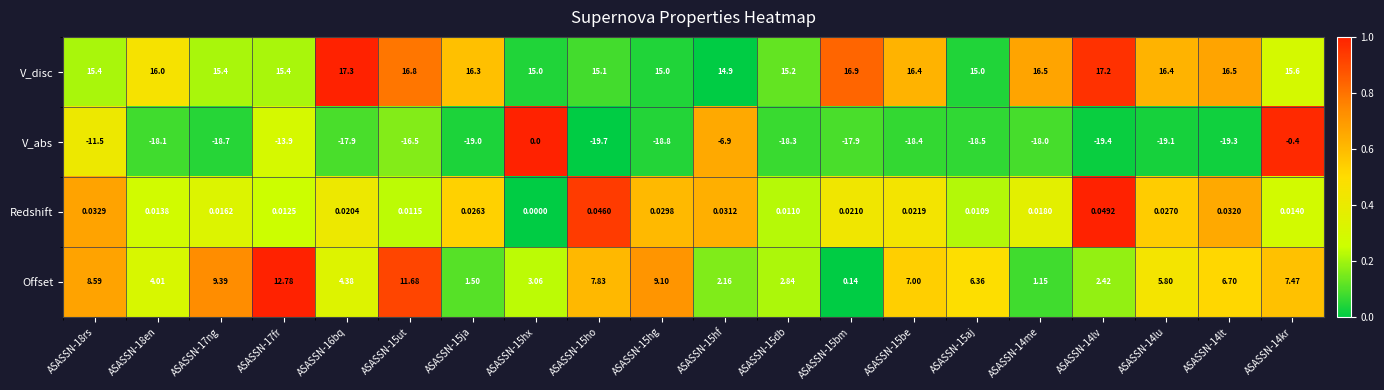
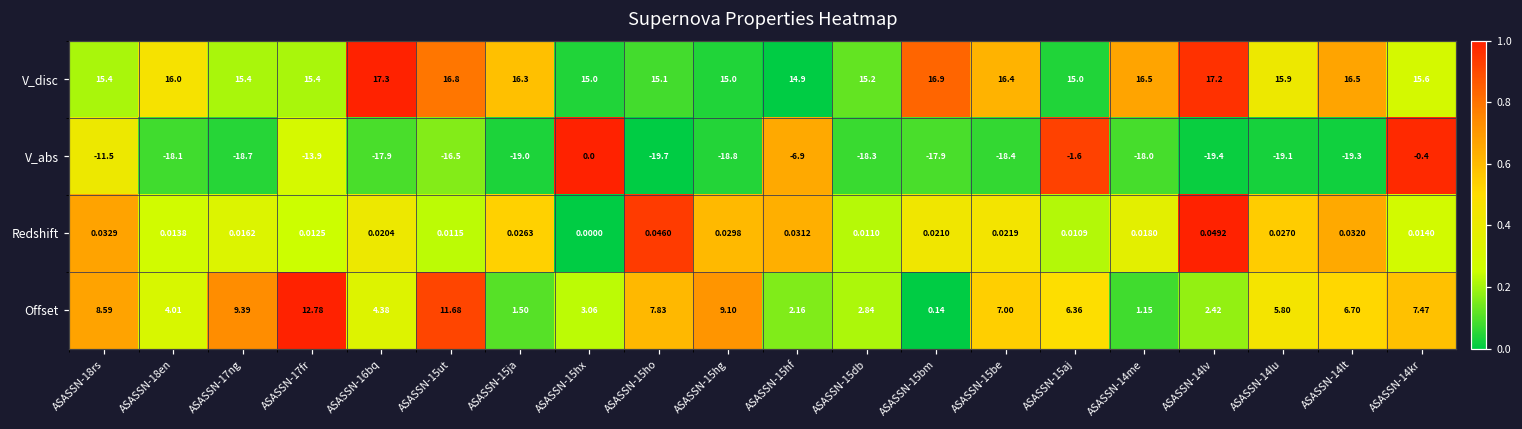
V_disc, ASASSN-14lu: 16.4 -> 15.9
V_abs, ASASSN-15aj: -18.5 -> -1.6
